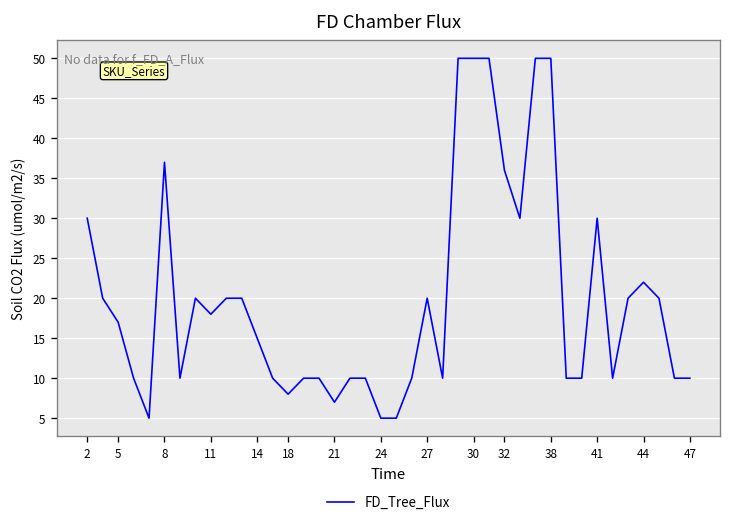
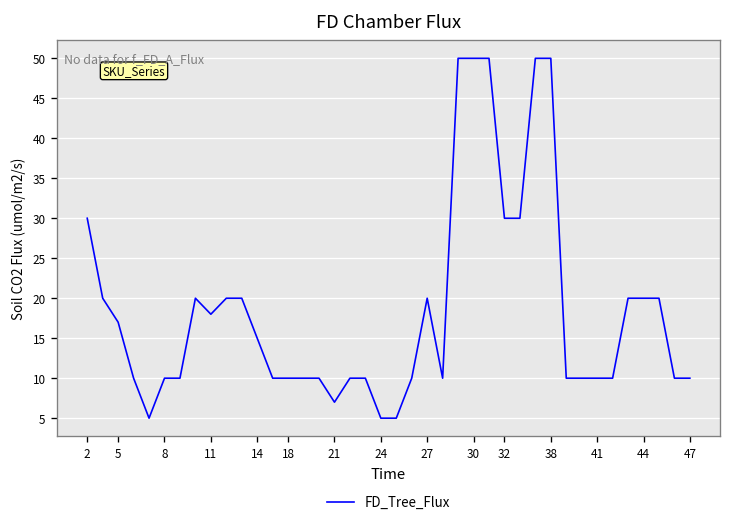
8: 37 -> 10
18: 8 -> 10
32: 36 -> 30
41: 30 -> 10
44: 22 -> 20
